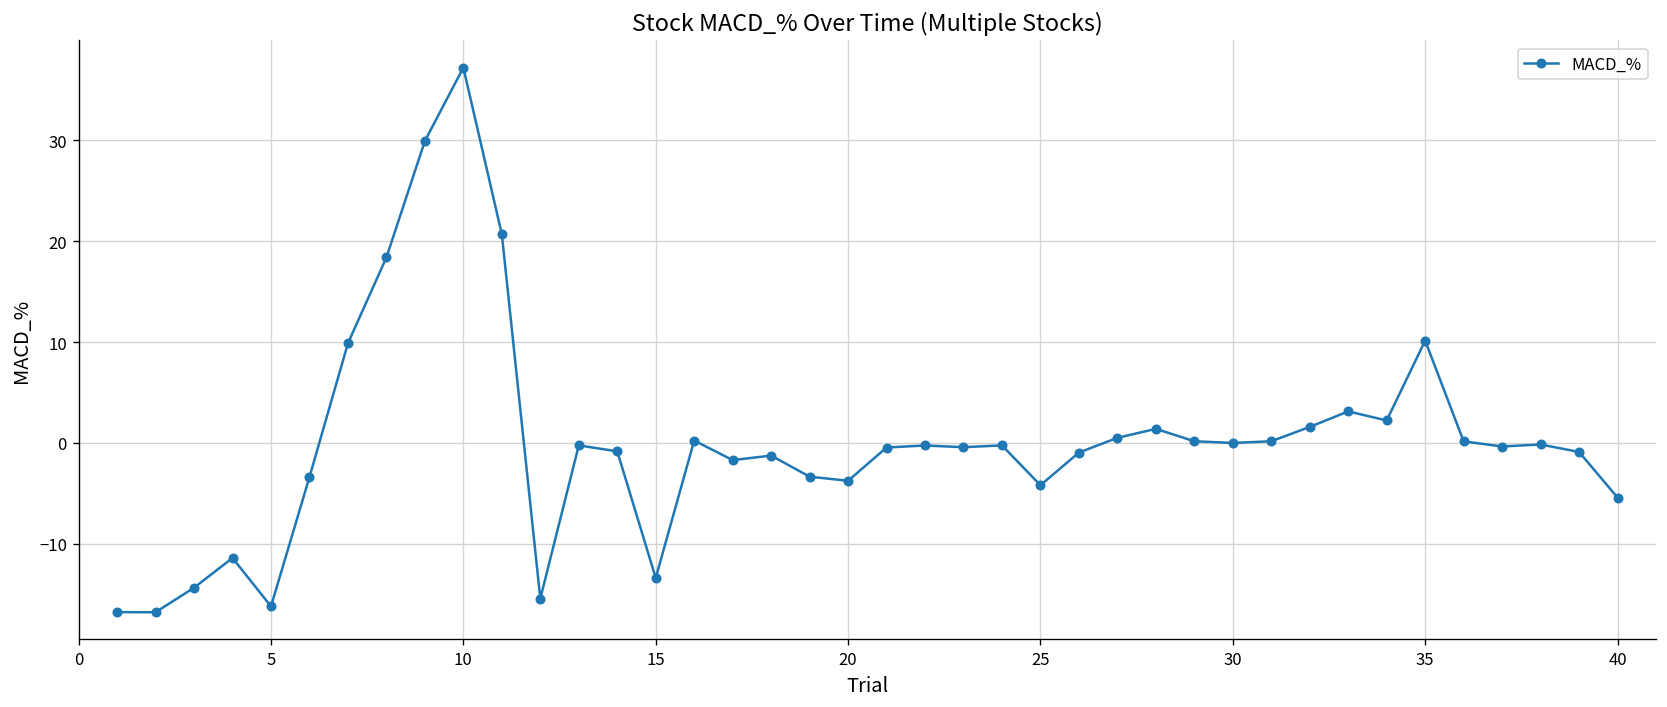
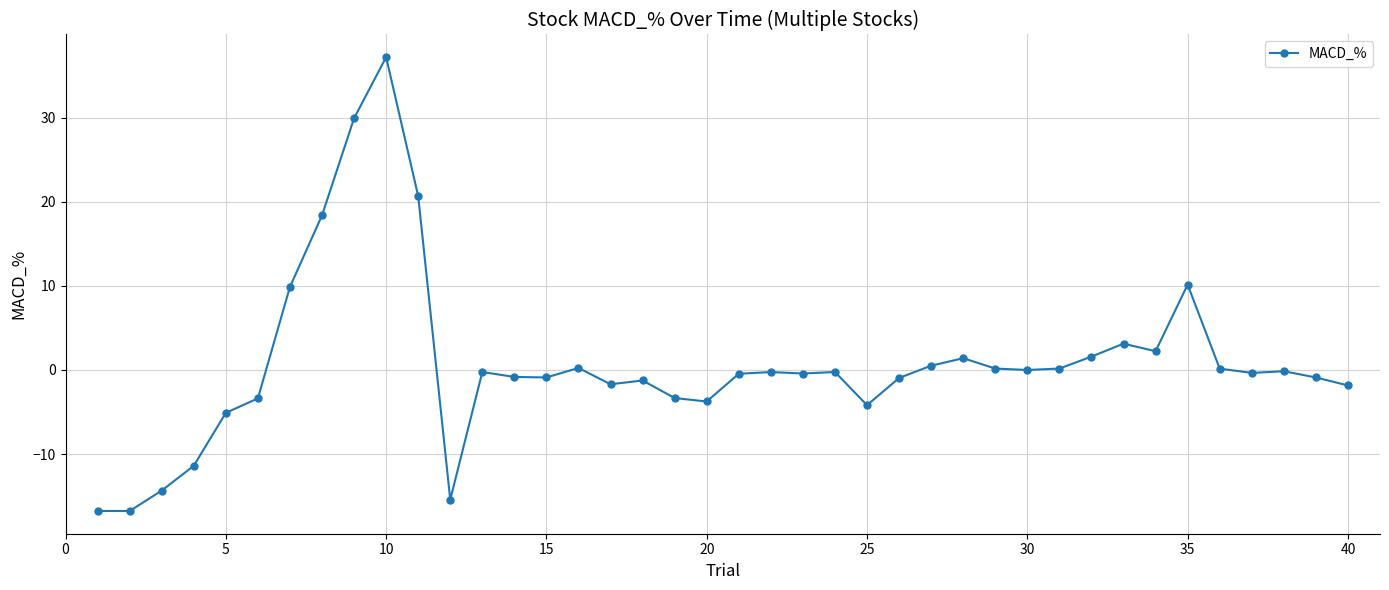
5: -16 -> -5
15: -13 -> -1
40: -5 -> -2
